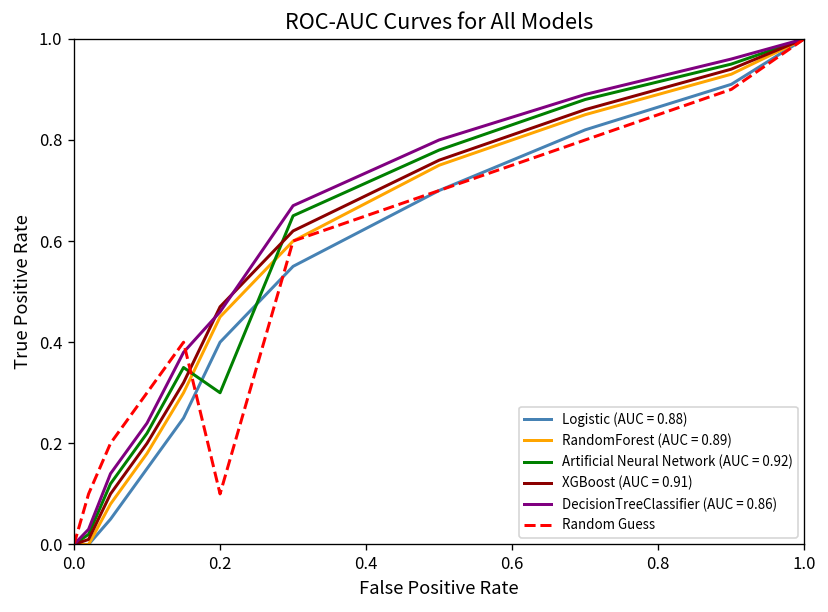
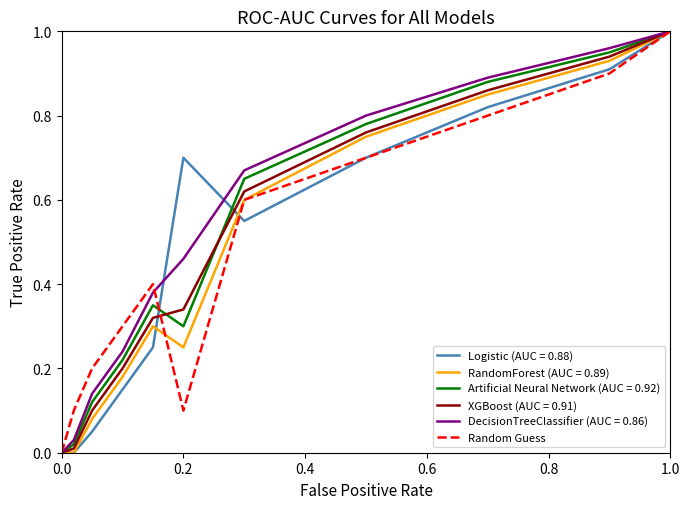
Logistic (AUC = 0.88), 0.2: 0.4 -> 0.7
RandomForest (AUC = 0.89), 0.2: 0.45 -> 0.25
XGBoost (AUC = 0.91), 0.2: 0.47 -> 0.34
